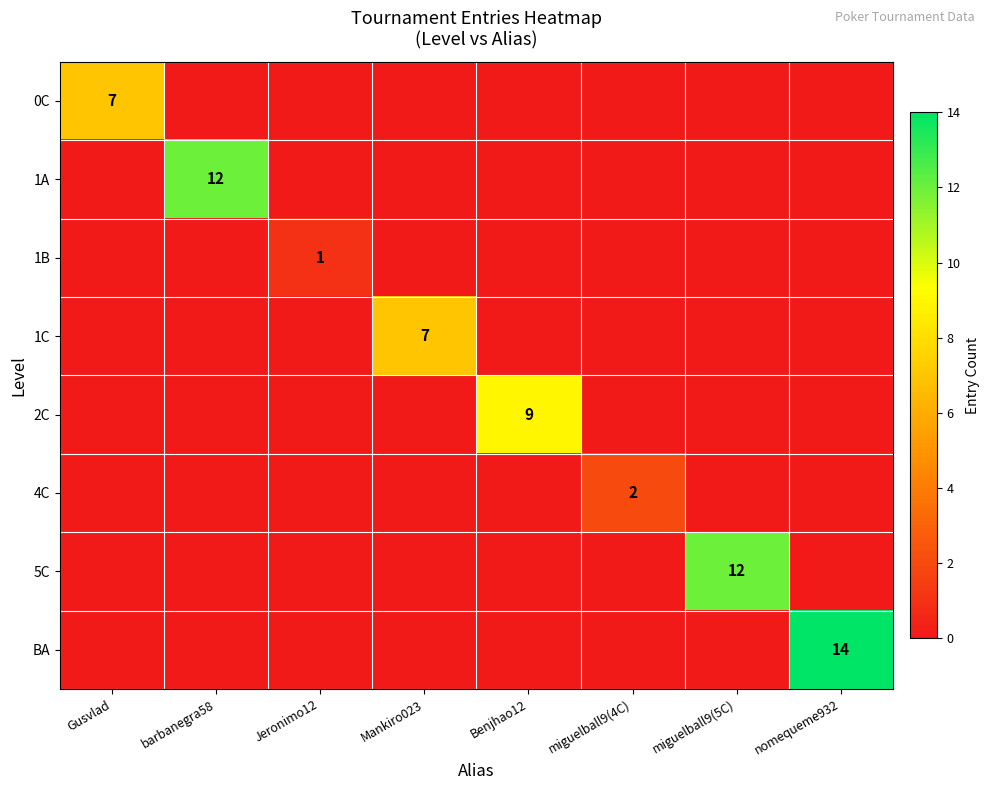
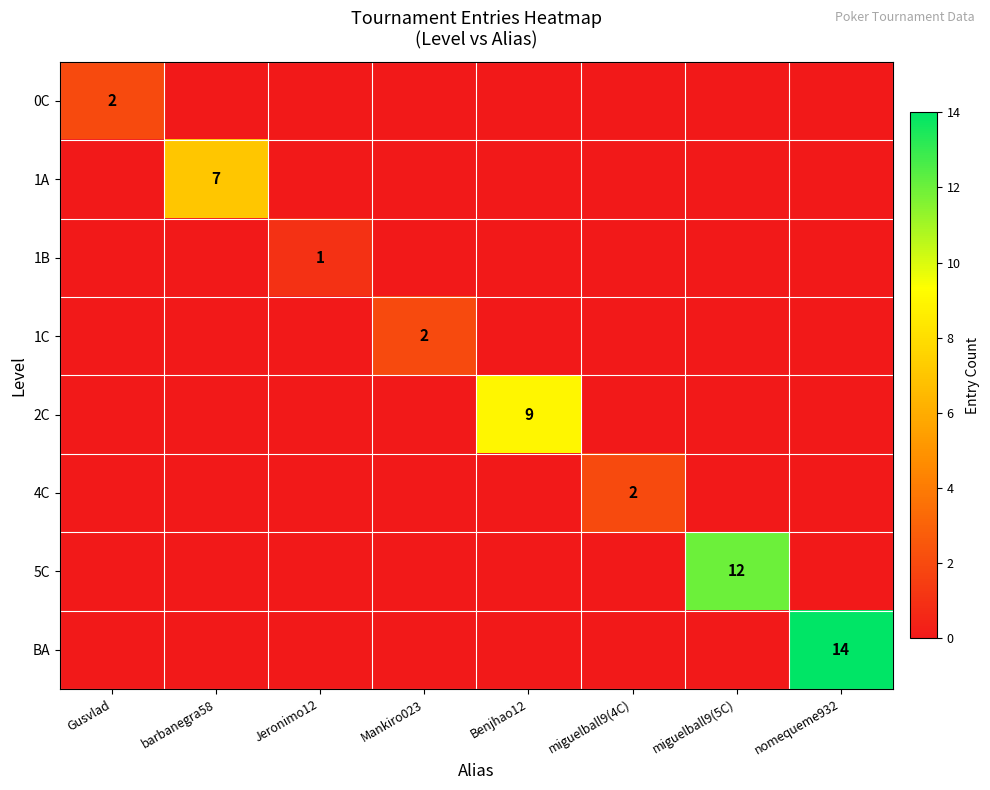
0C, Gusvlad: 7 -> 2
1A, barbanegra58: 12 -> 7
1C, Mankiro023: 7 -> 2
